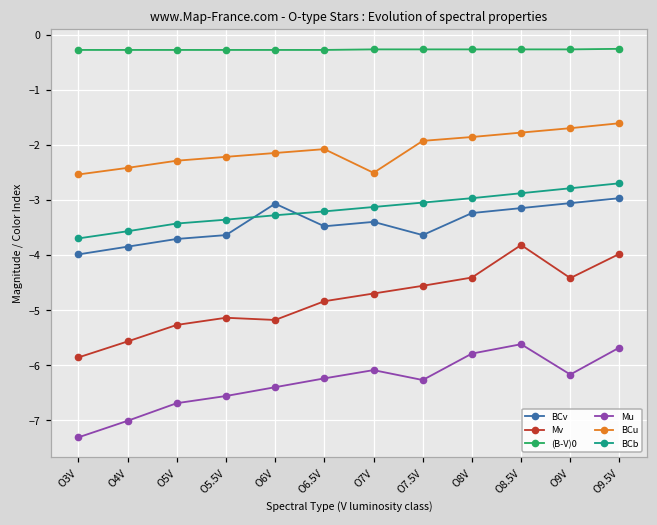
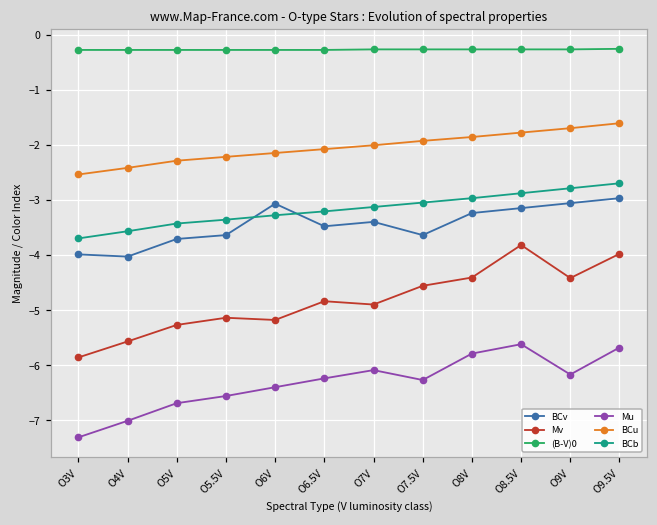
BCv, O4V: -3.9 -> -4.0
Mv, O7V: -4.7 -> -4.9
BCu, O7V: -2.5 -> -2.0
